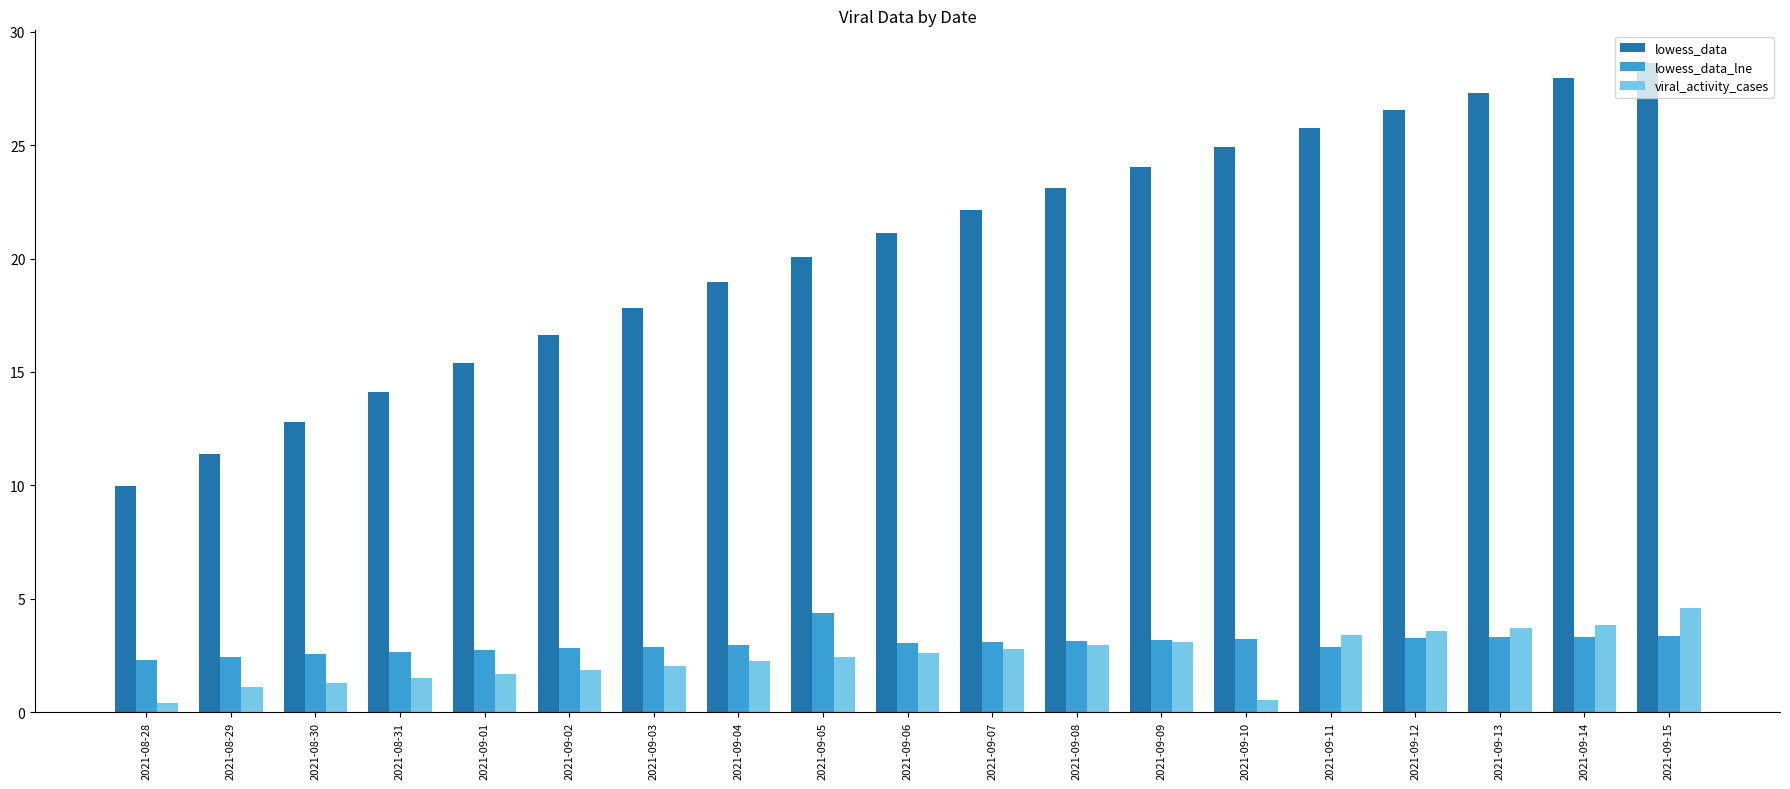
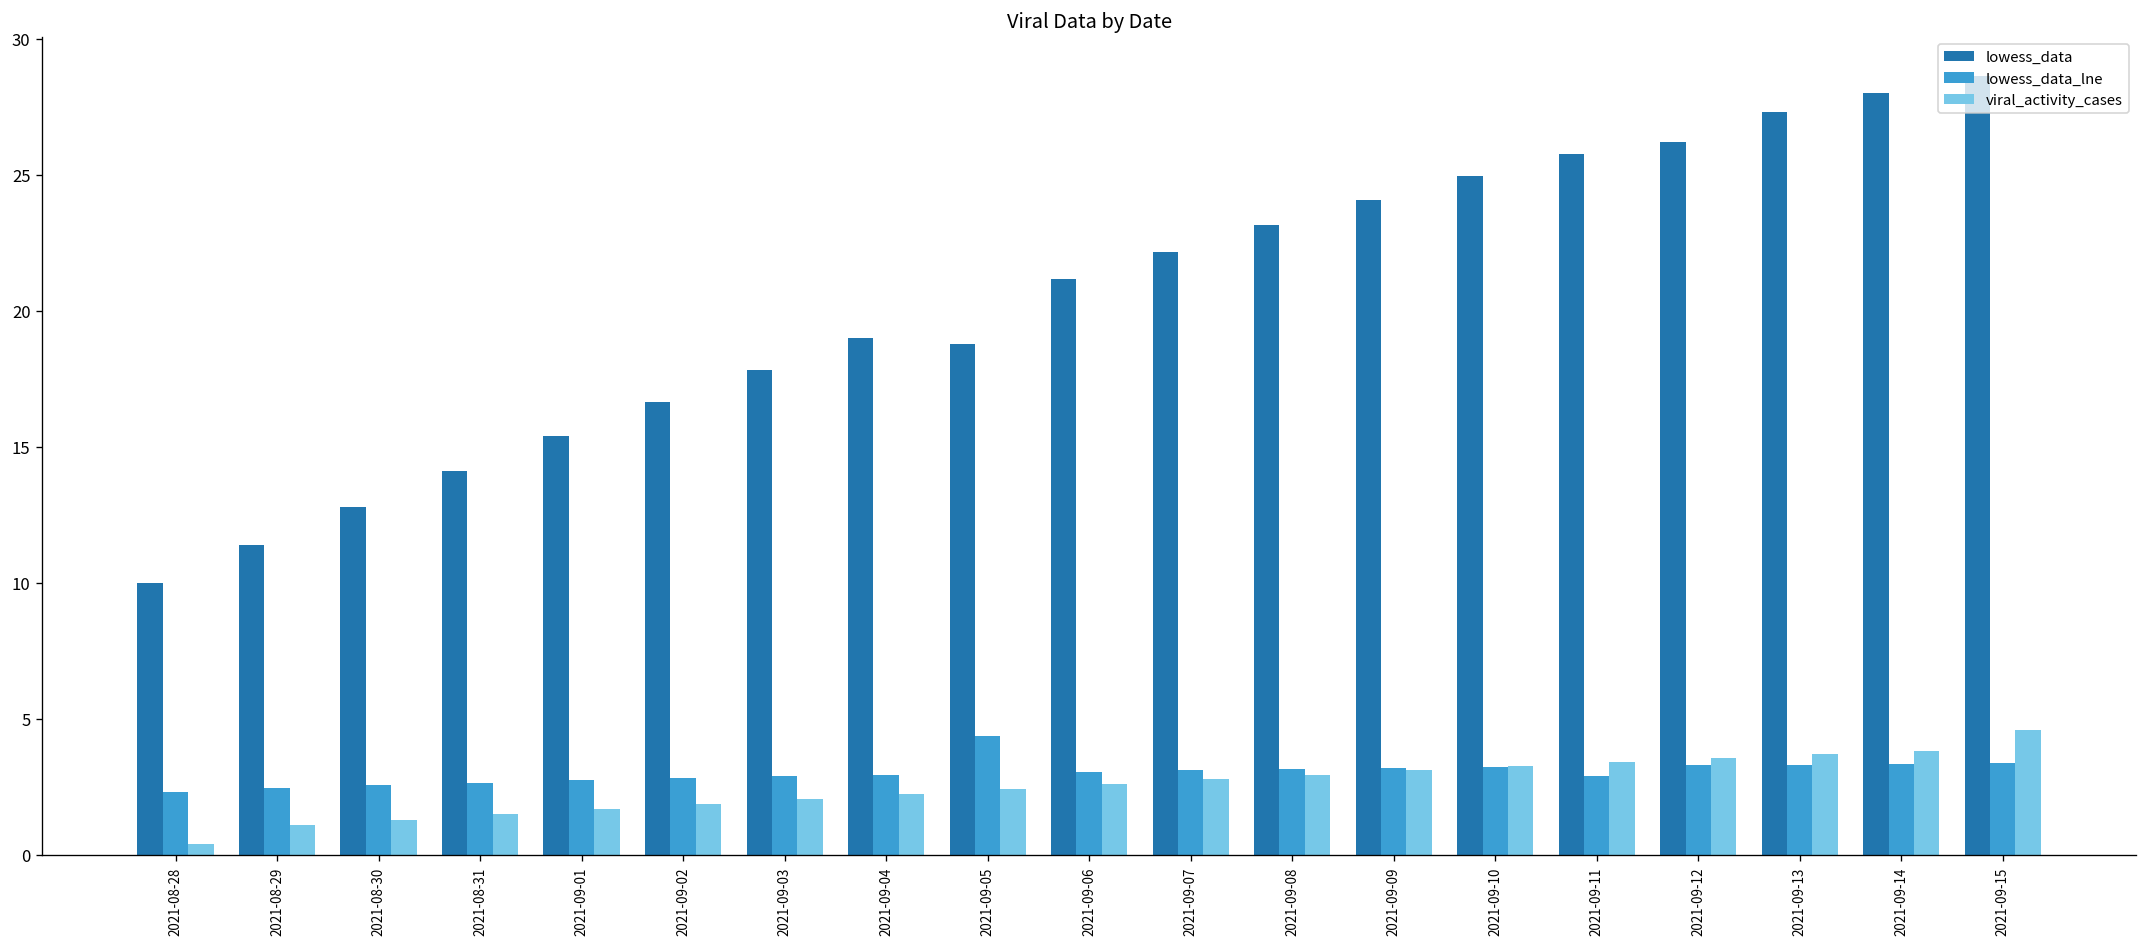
lowess_data, 2021-09-05: 20.1 -> 18.8
viral_activity_cases, 2021-09-10: 0.5 -> 3.3
lowess_data, 2021-09-12: 26.5 -> 26.2
